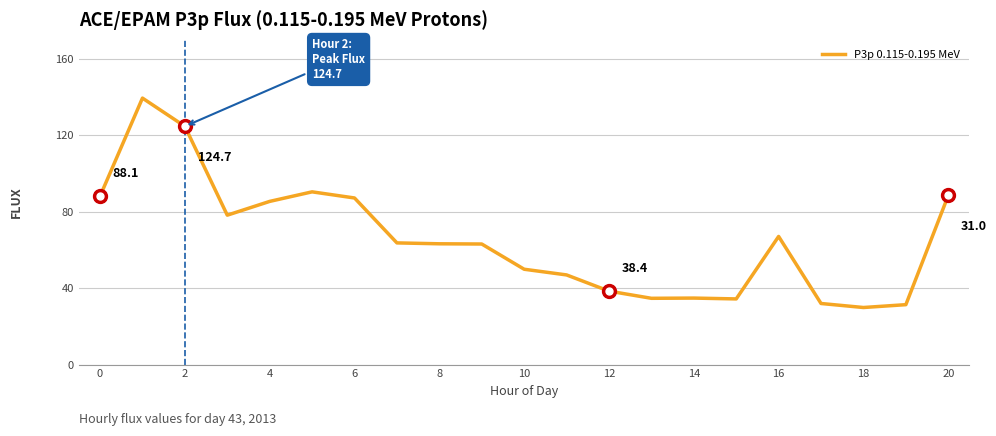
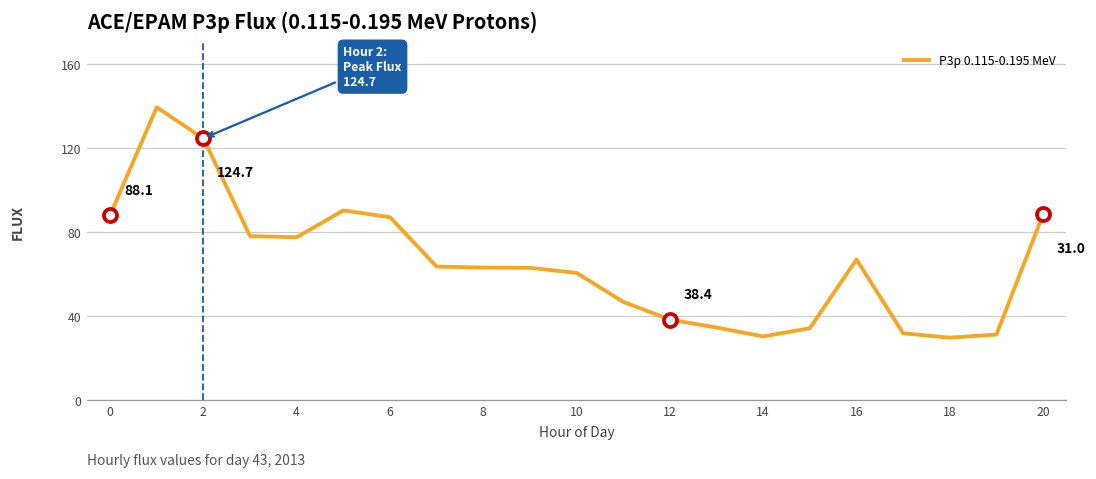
P3p 0.115-0.195 MeV, 4: 85 -> 78
P3p 0.115-0.195 MeV, 10: 50 -> 61
P3p 0.115-0.195 MeV, 14: 35 -> 30
